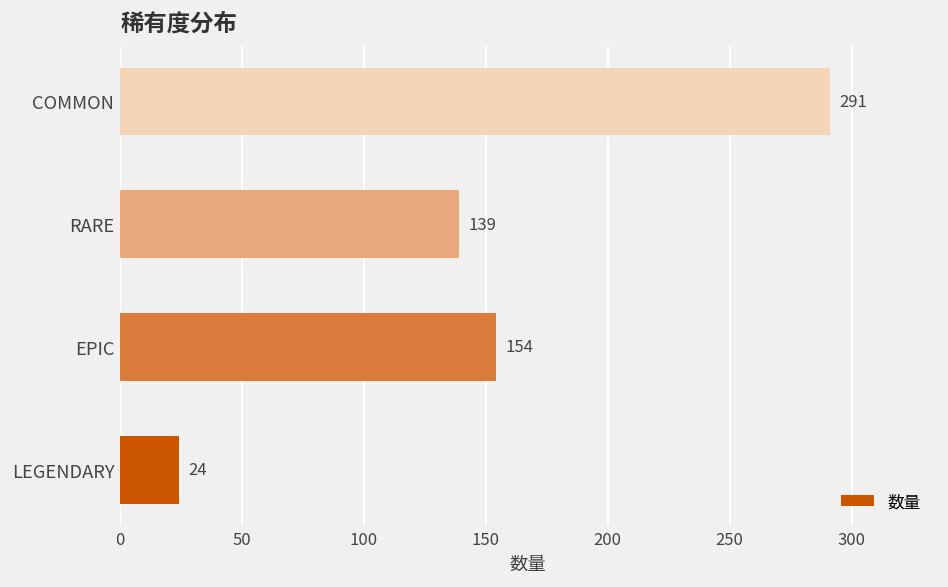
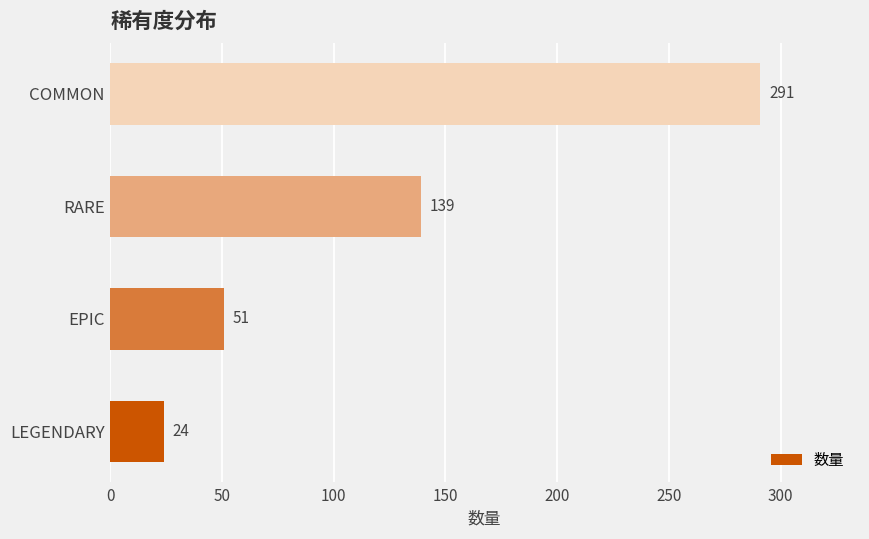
EPIC: 154 -> 51
